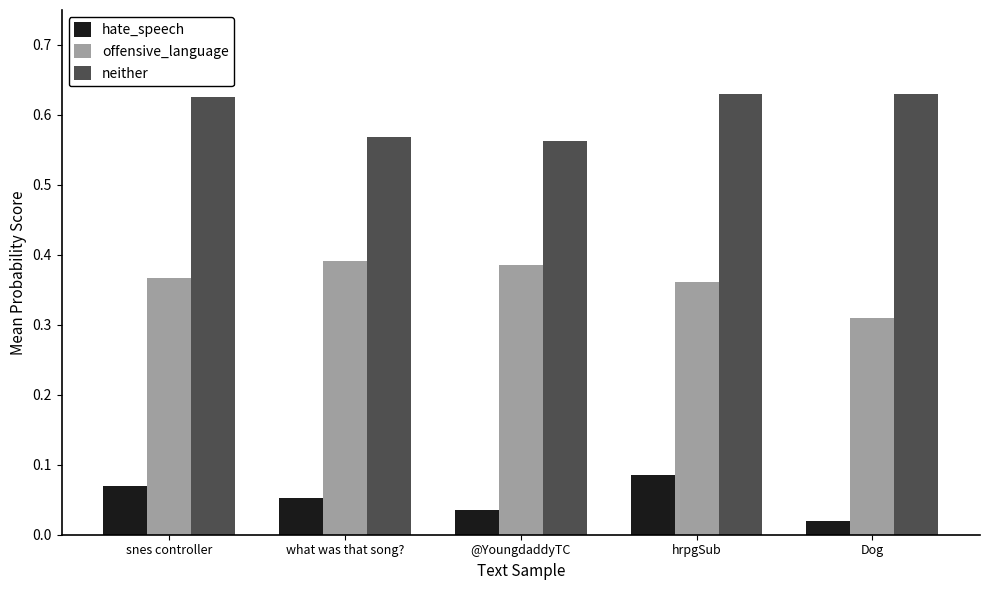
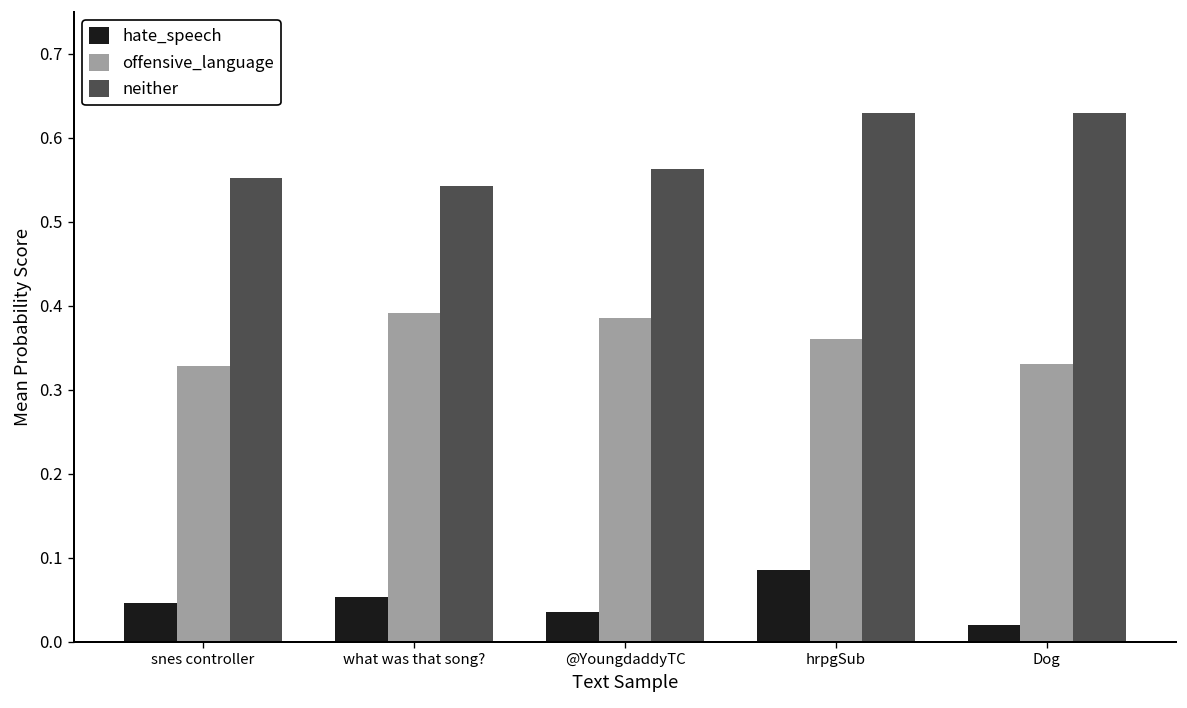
hate_speech, snes controller: 0.07 -> 0.05
offensive_language, snes controller: 0.37 -> 0.33
neither, snes controller: 0.63 -> 0.55
neither, what was that song?: 0.57 -> 0.54
offensive_language, Dog: 0.31 -> 0.33
